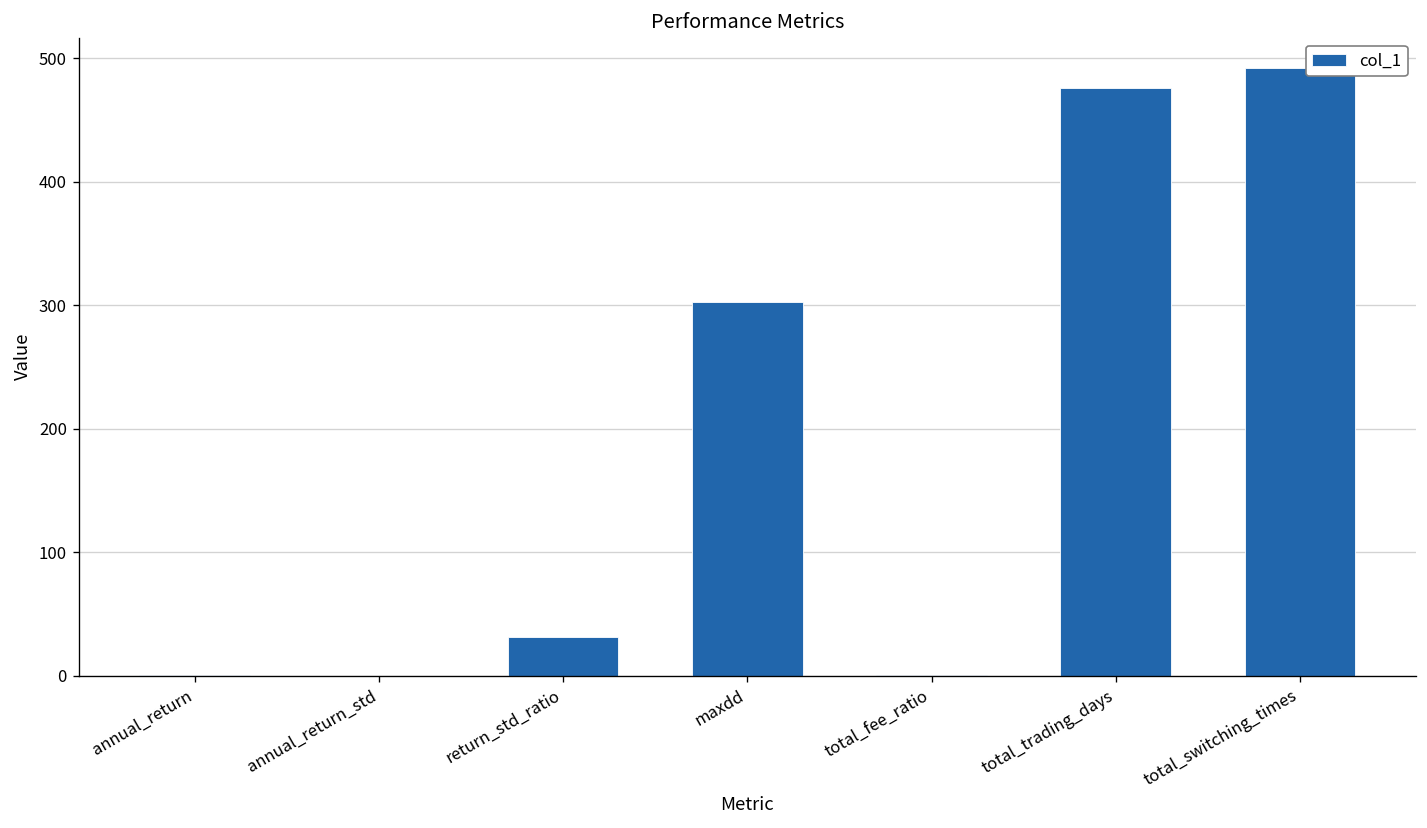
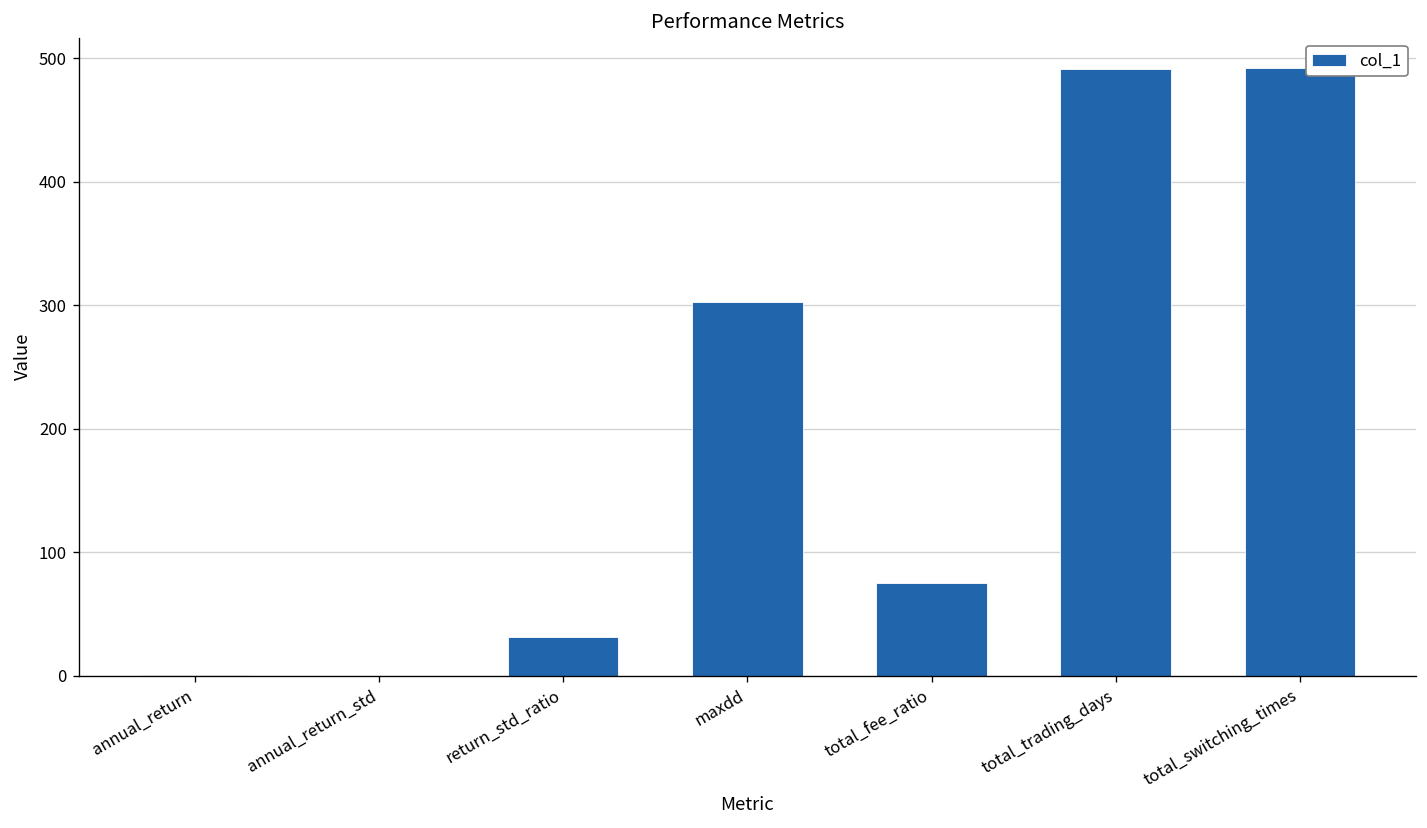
total_fee_ratio: 1 -> 75
total_trading_days: 476 -> 491
